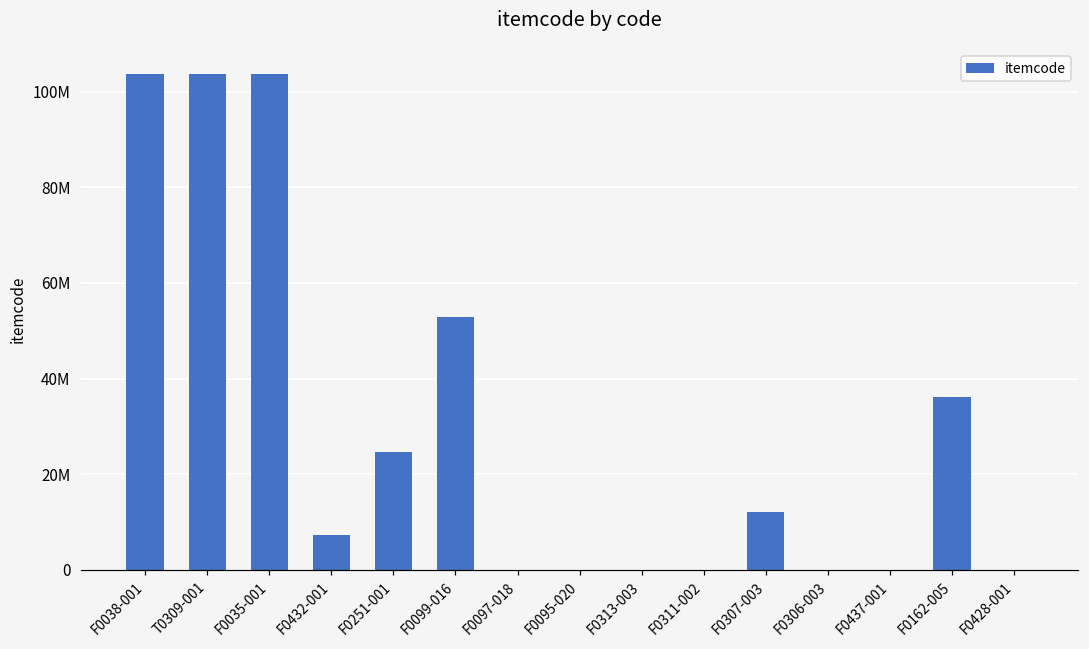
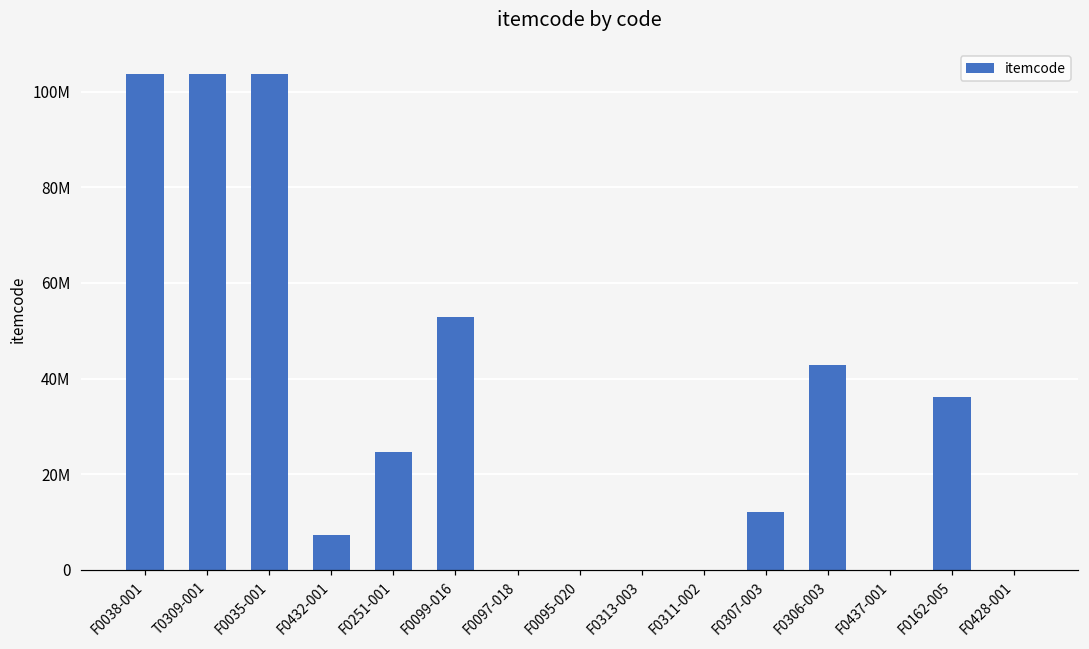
F0306-003: 0 -> 43000000
